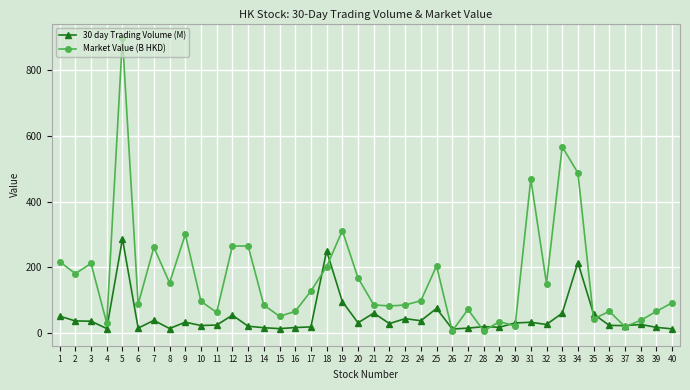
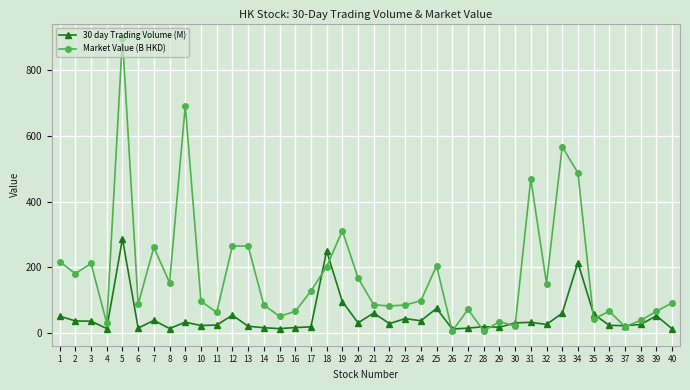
Market Value (B HKD), 9: 300 -> 690
30 day Trading Volume (M), 39: 20 -> 50
